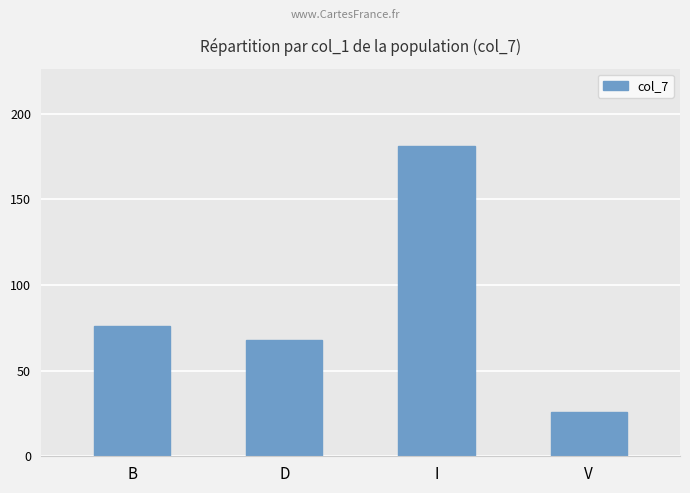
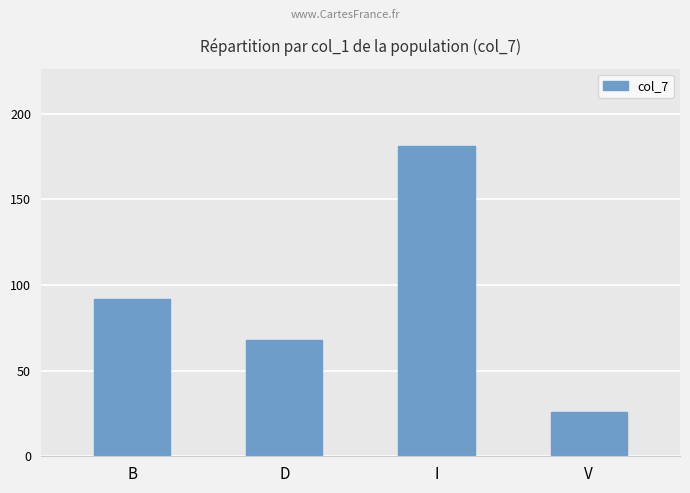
B: 76 -> 92
